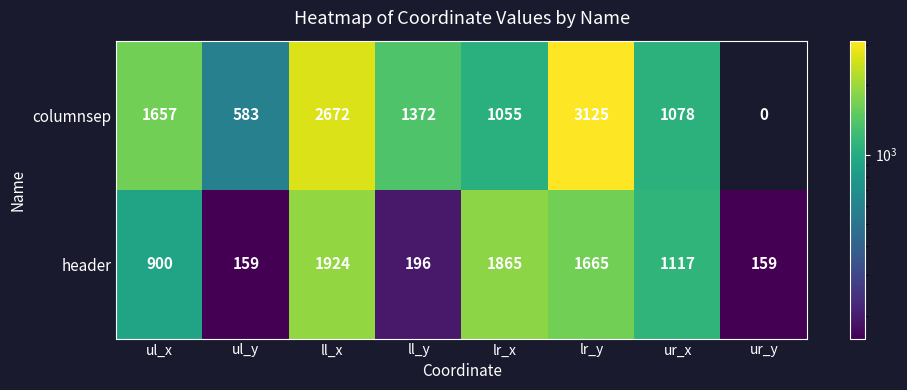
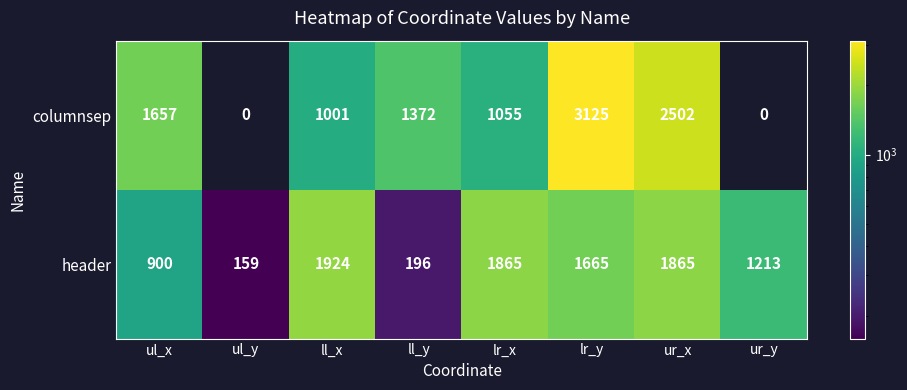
columnsep, ul_y: 583 -> 0
columnsep, ll_x: 2672 -> 1001
columnsep, ur_x: 1078 -> 2502
header, ur_x: 1117 -> 1865
header, ur_y: 159 -> 1213
